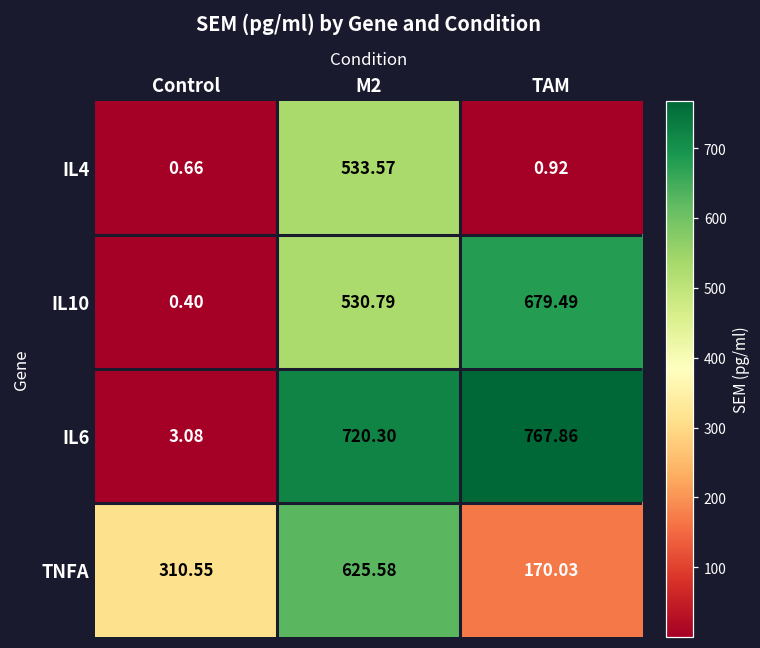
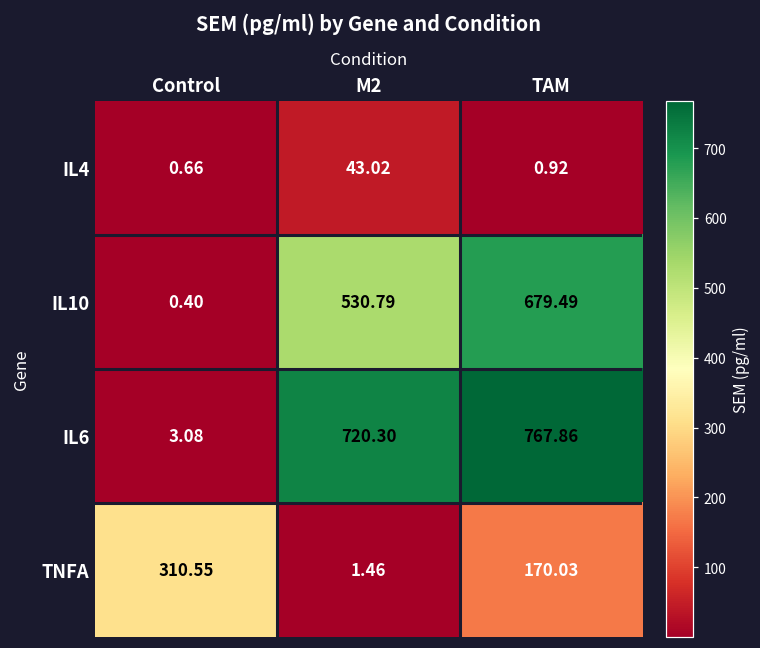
IL4, M2: 533.57 -> 43.02
TNFA, M2: 625.58 -> 1.46
